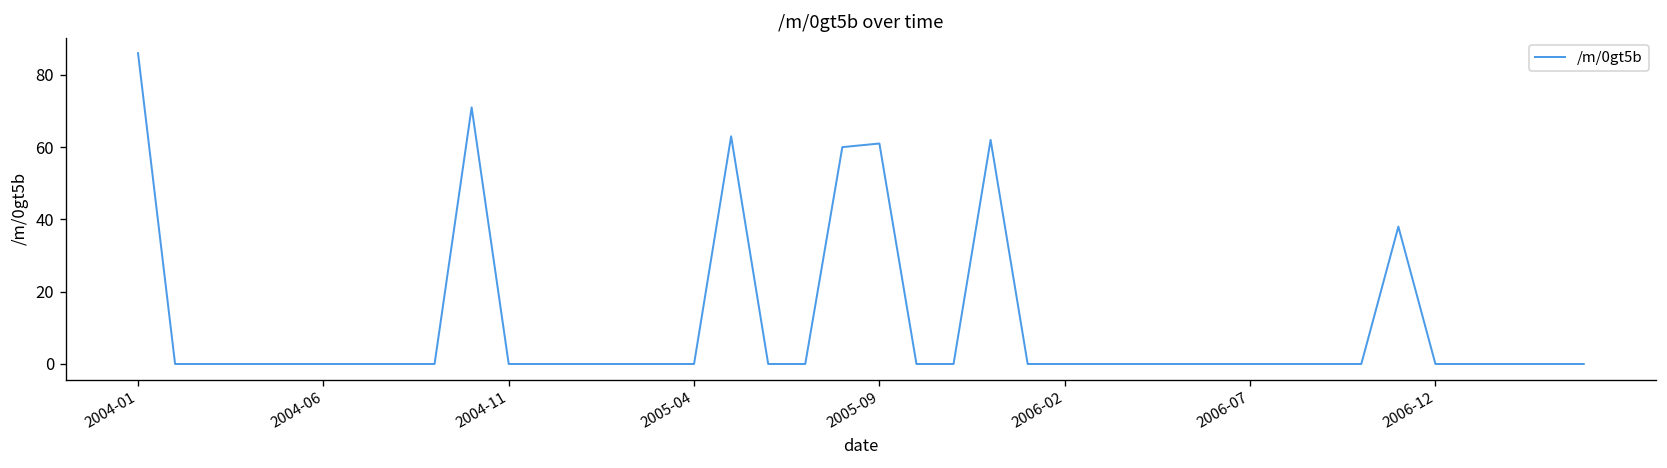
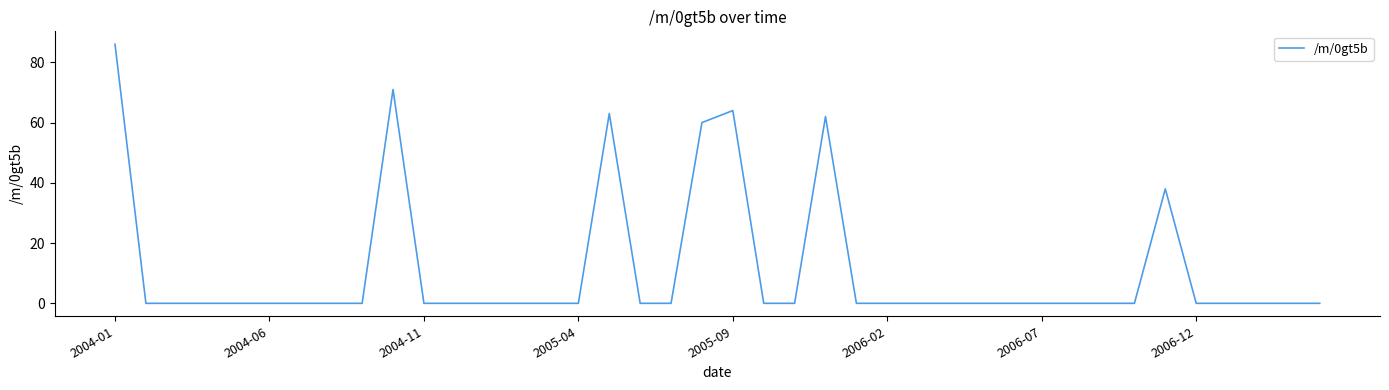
2005-09: 61 -> 64
